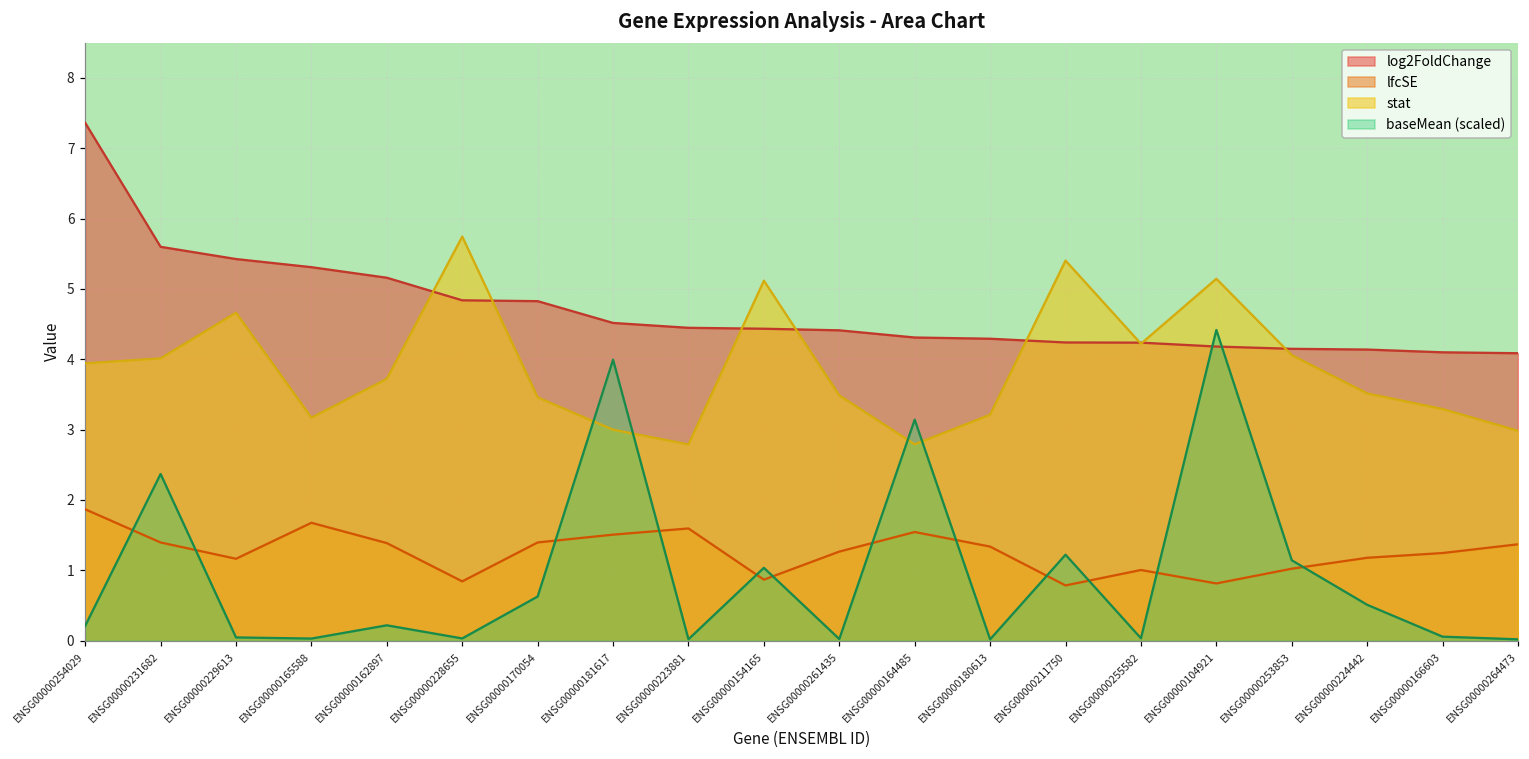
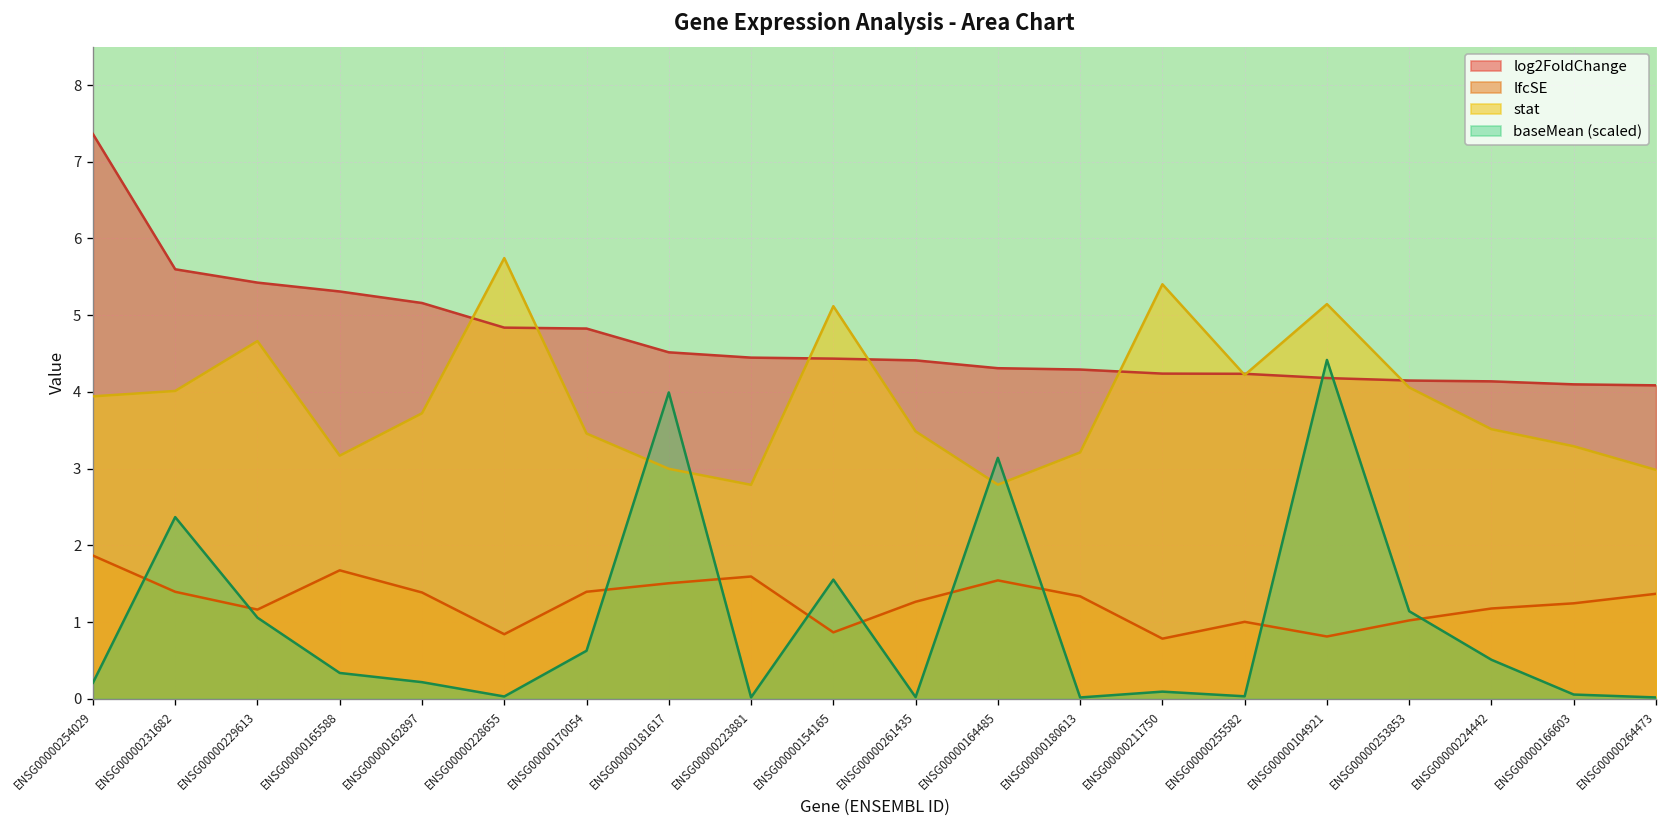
baseMean (scaled), ENSG00000229613: 0.0 -> 1.1
baseMean (scaled), ENSG00000165588: 0.0 -> 0.3
baseMean (scaled), ENSG00000154165: 1.0 -> 1.6
baseMean (scaled), ENSG00000211750: 1.2 -> 0.1
